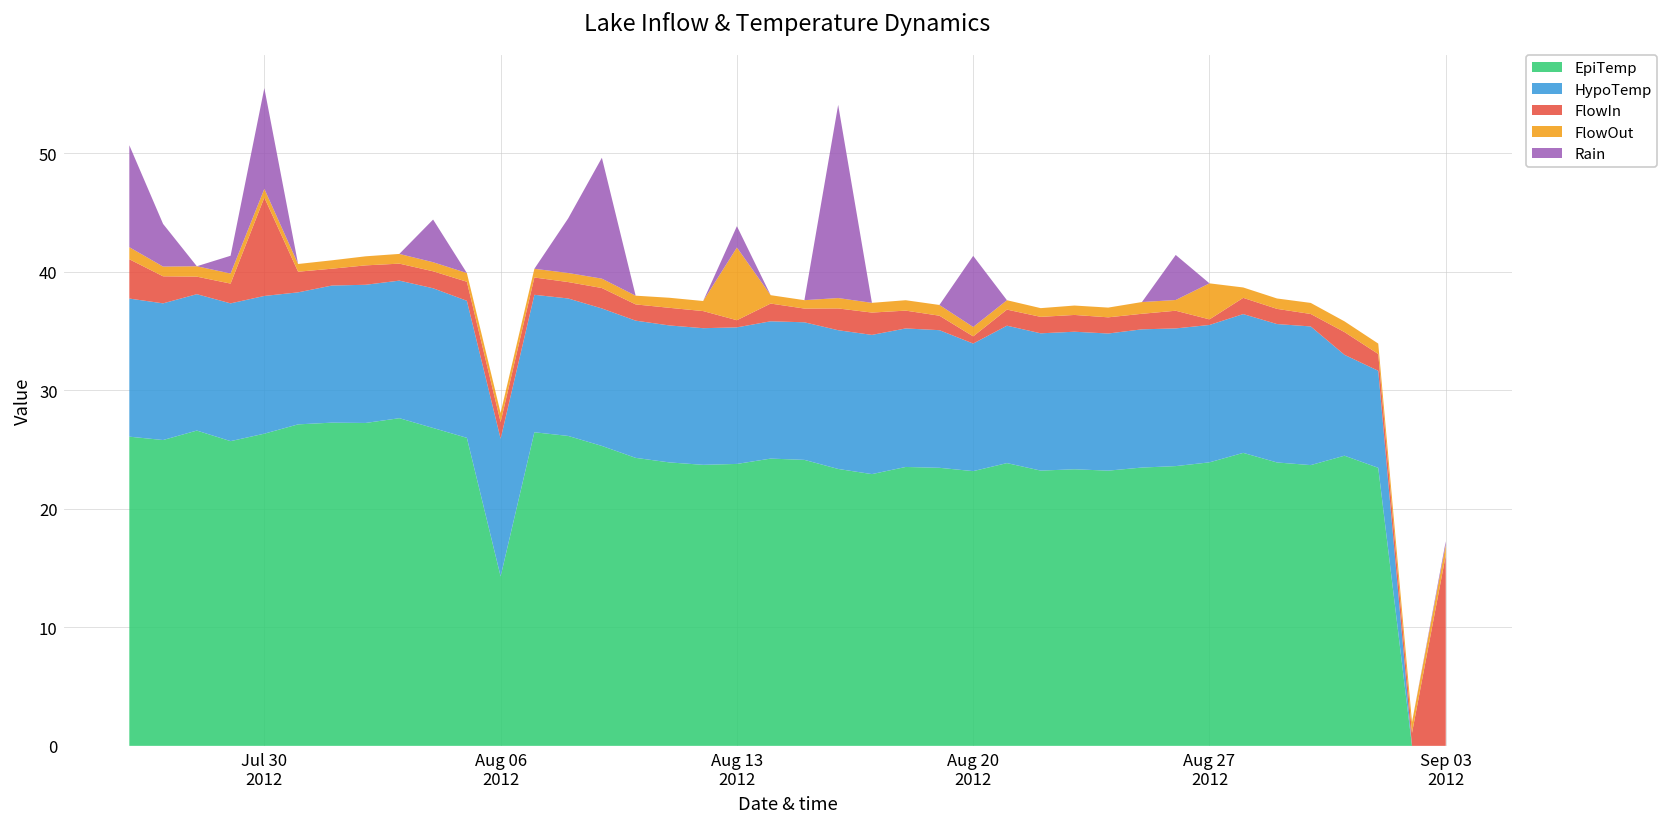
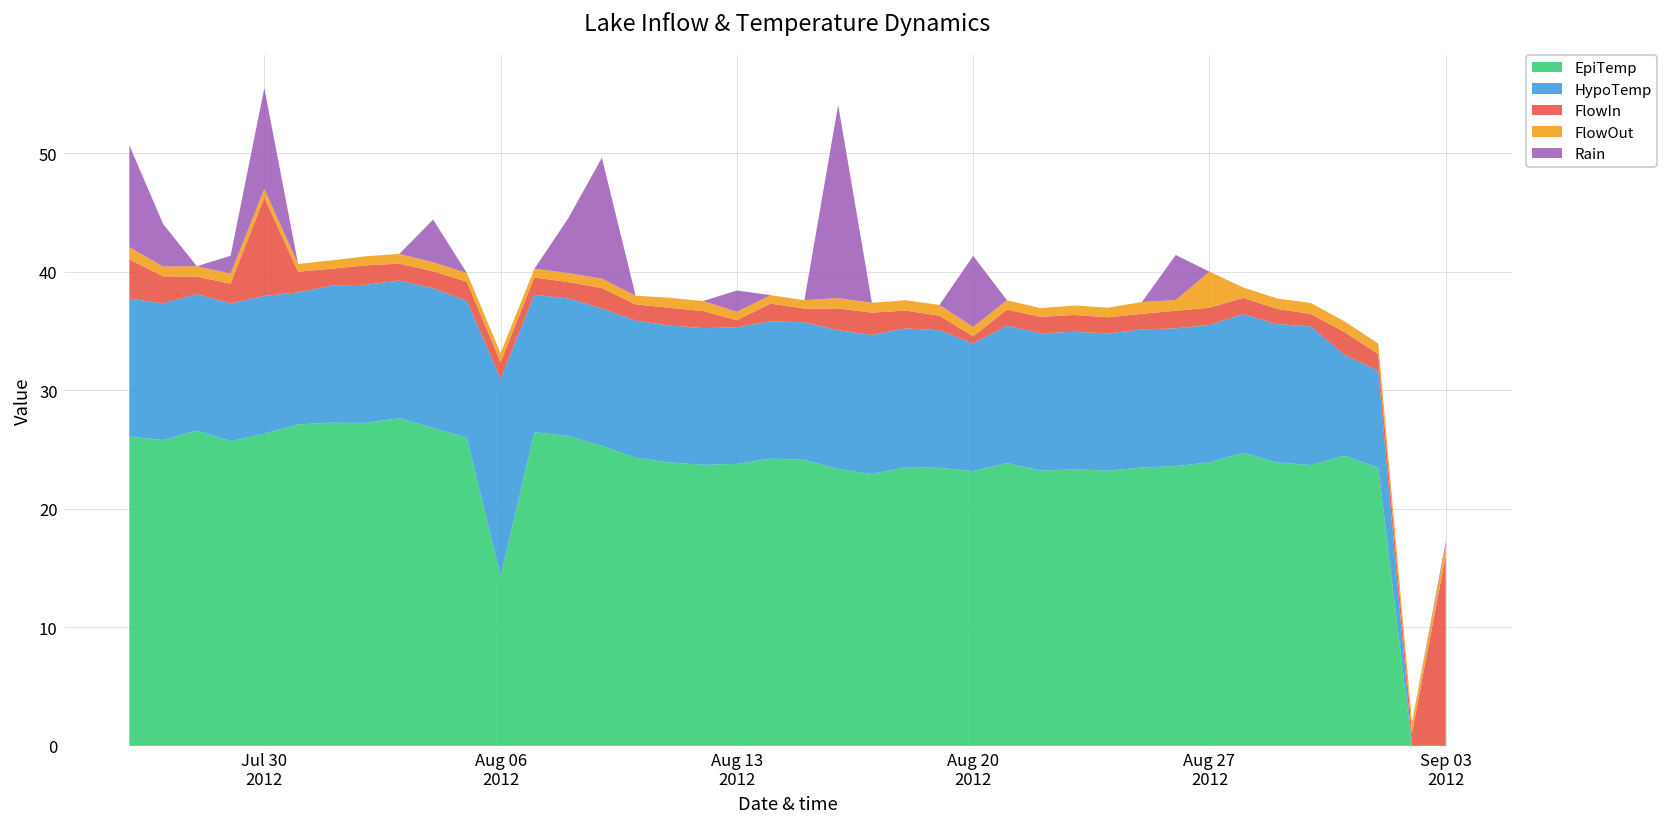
HypoTemp, Aug 06 2012: 12 -> 17
FlowOut, Aug 13 2012: 6 -> 1
FlowIn, Aug 27 2012: 0 -> 1
